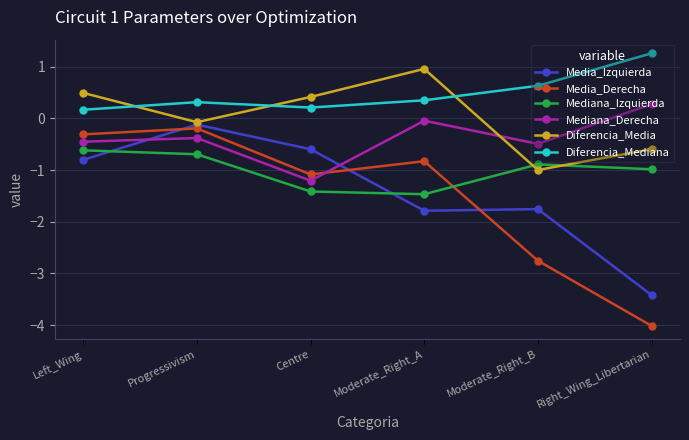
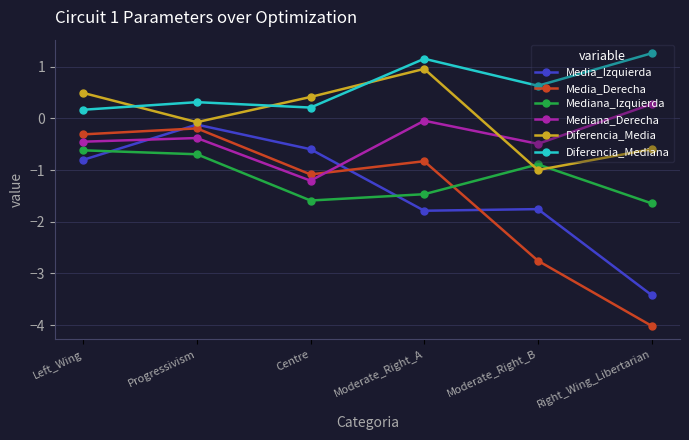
Mediana_Izquierda, Centre: -1.4 -> -1.6
Diferencia_Mediana, Moderate_Right_A: 0.4 -> 1.2
Mediana_Izquierda, Right_Wing_Libertarian: -1.0 -> -1.6
